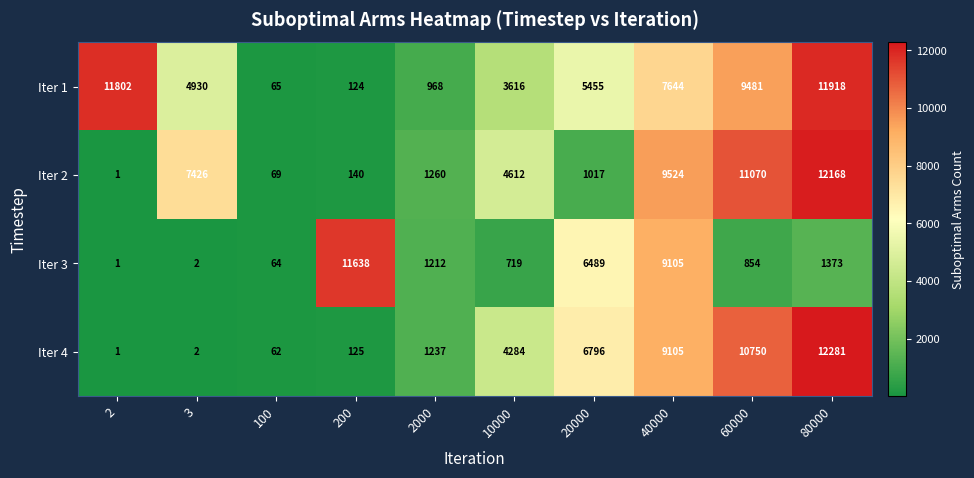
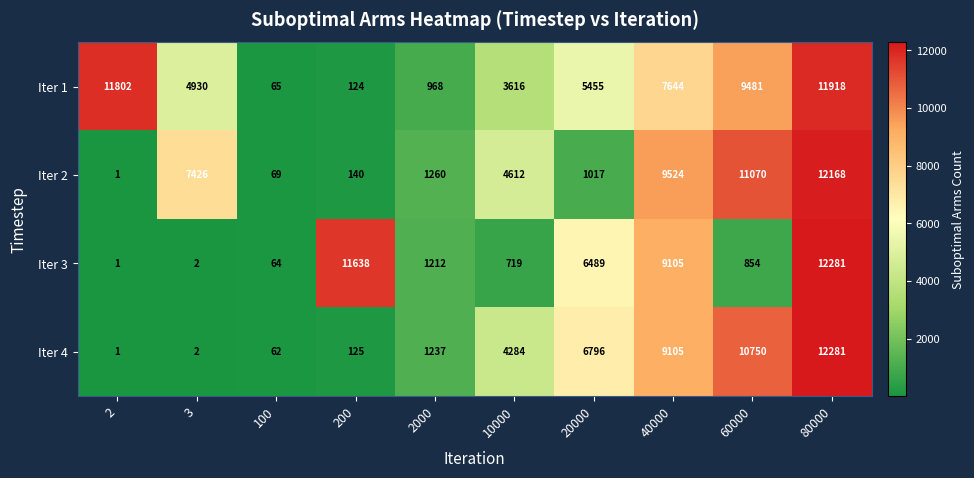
Iter 3, 80000: 1373 -> 12281
